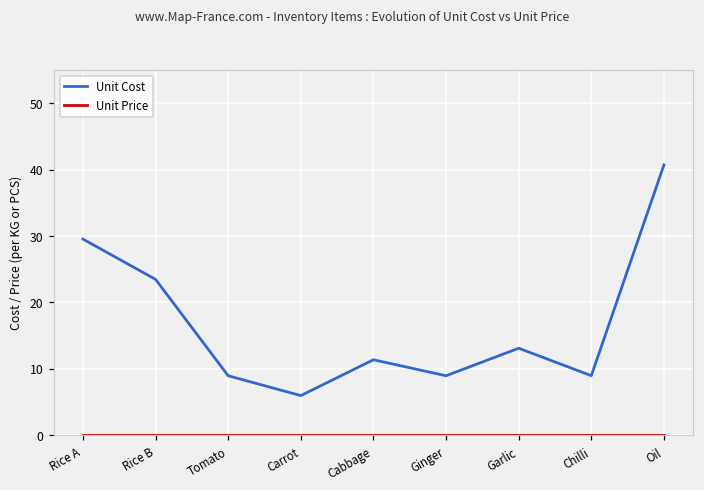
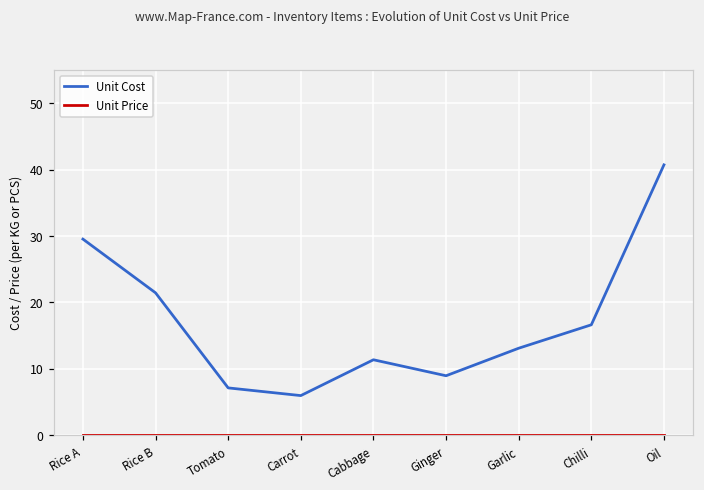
Unit Cost, Rice B: 23 -> 21
Unit Cost, Tomato: 9 -> 7
Unit Cost, Chilli: 9 -> 17
